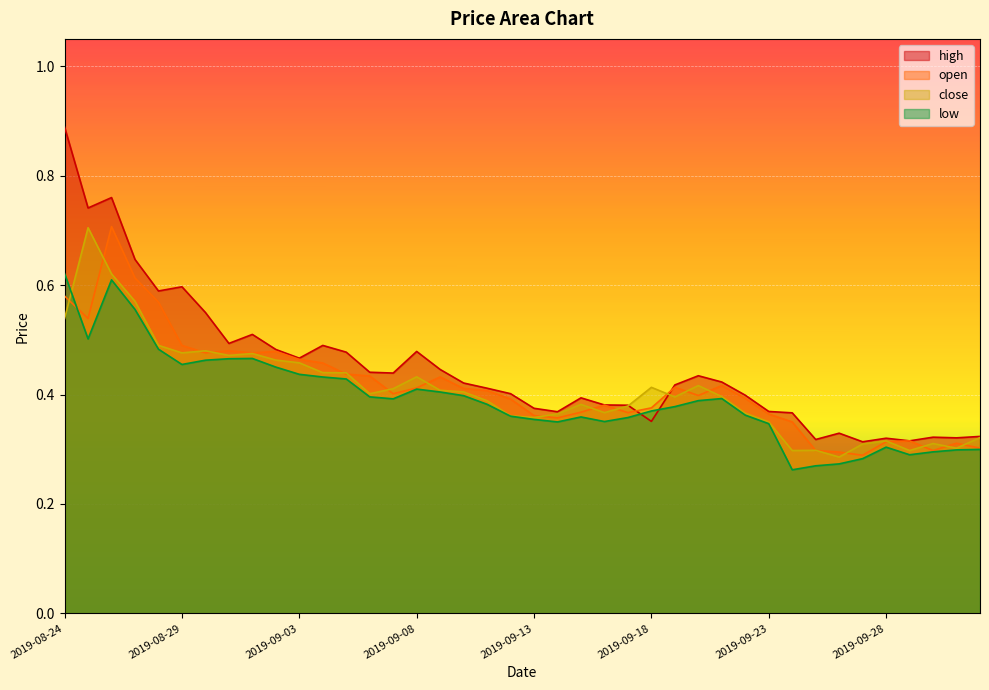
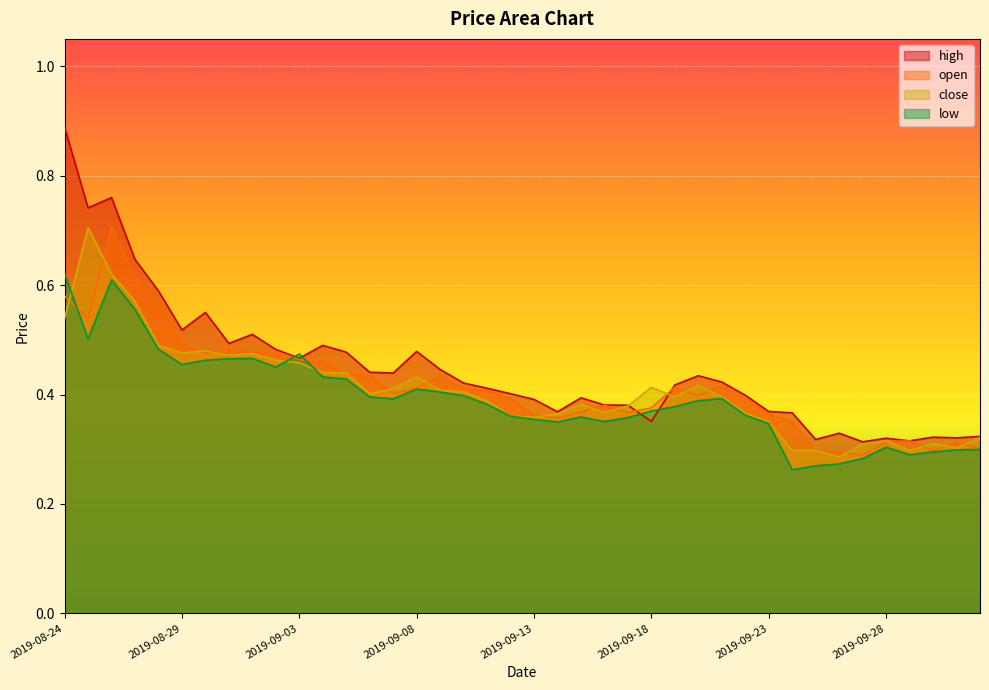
high, 2019-08-29: 0.60 -> 0.52
low, 2019-09-03: 0.44 -> 0.47
high, 2019-09-13: 0.37 -> 0.39
